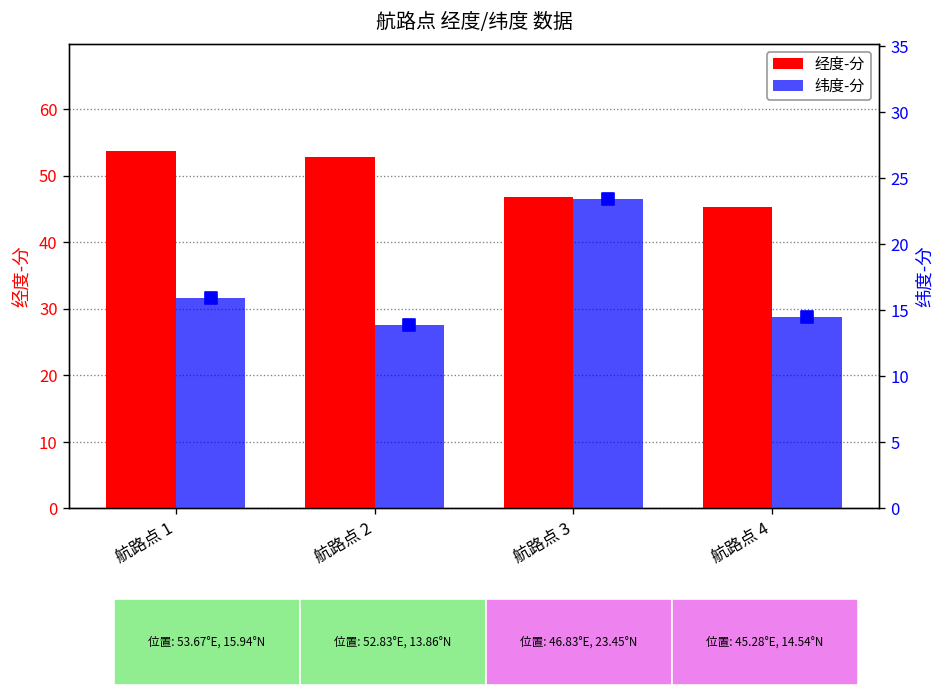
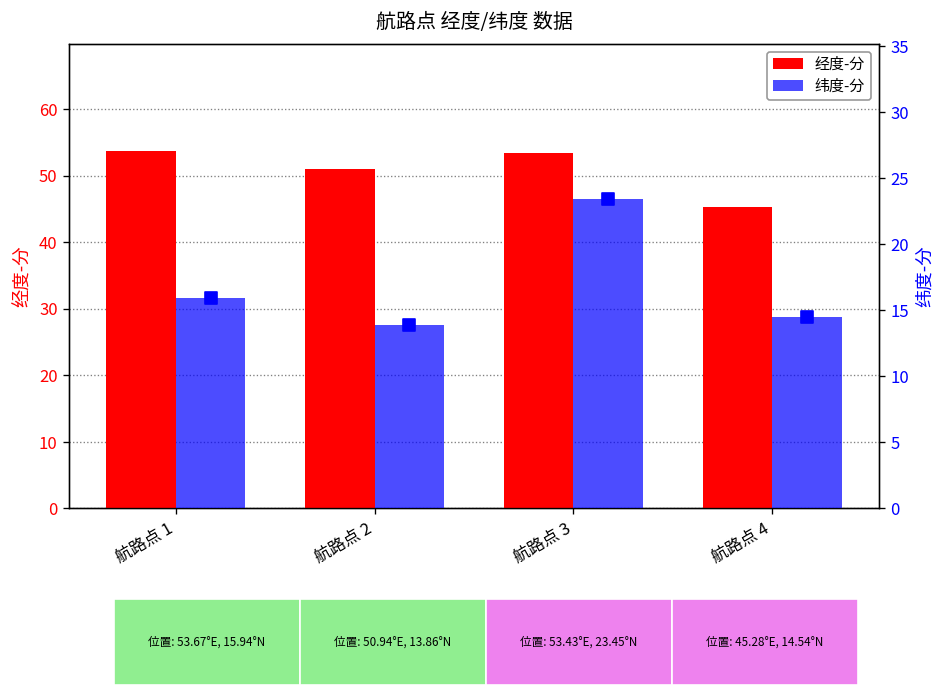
经度-分, 航路点 2: 52.83°E, -> 50.94°E,
经度-分, 航路点 3: 46.83°E, -> 53.43°E,
